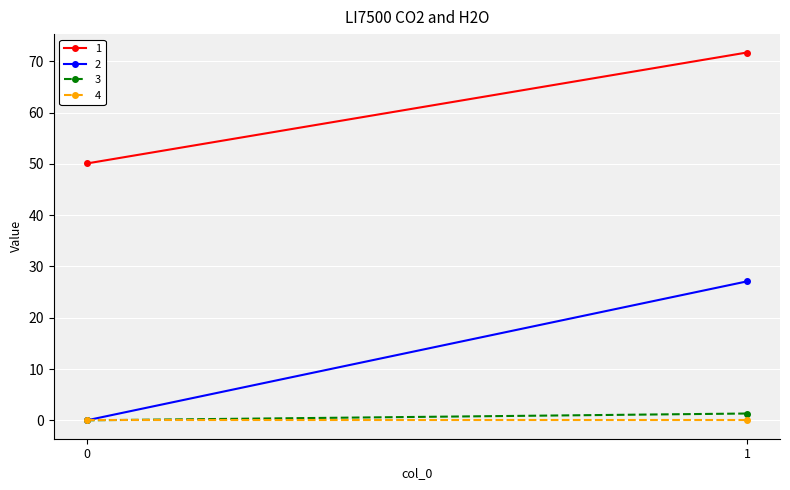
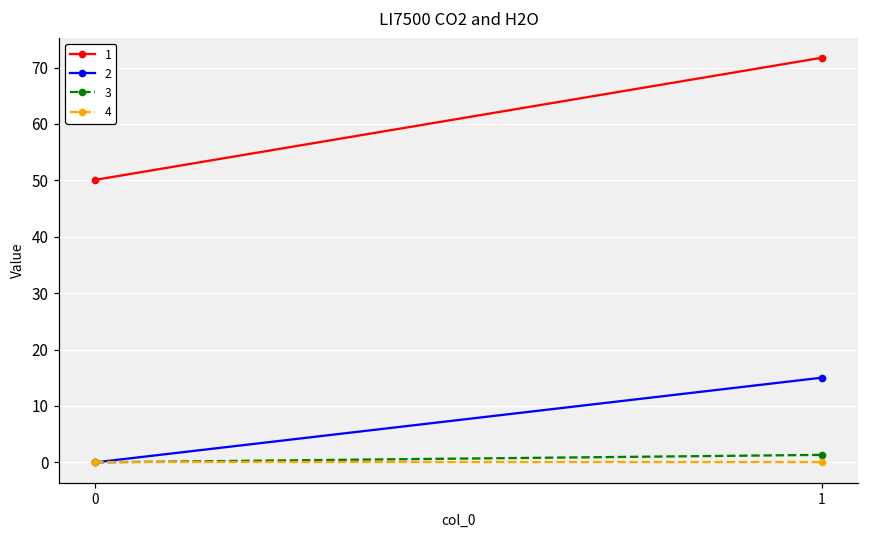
2, 1: 27 -> 15
